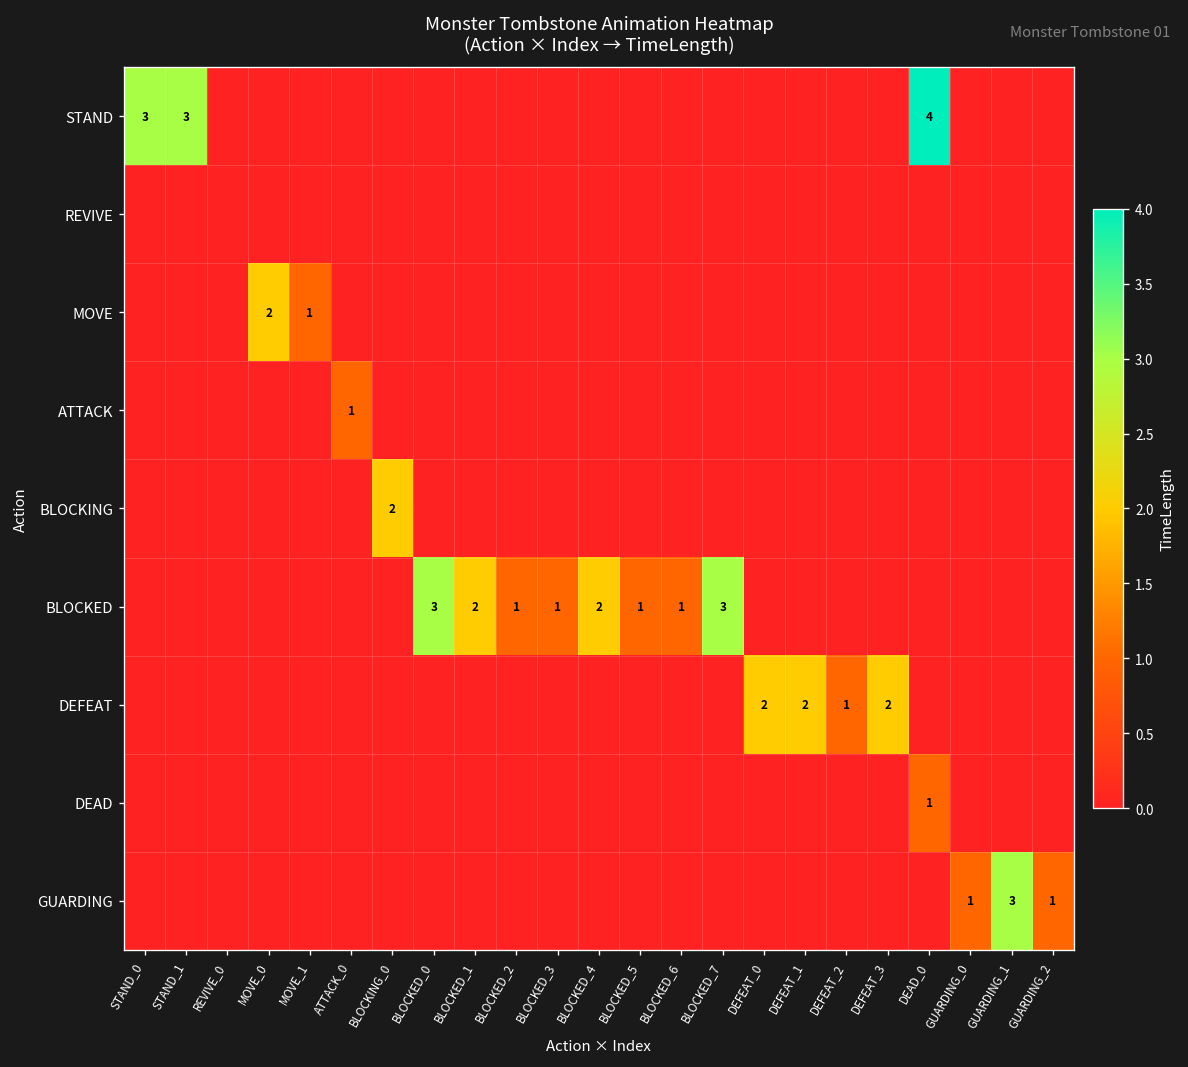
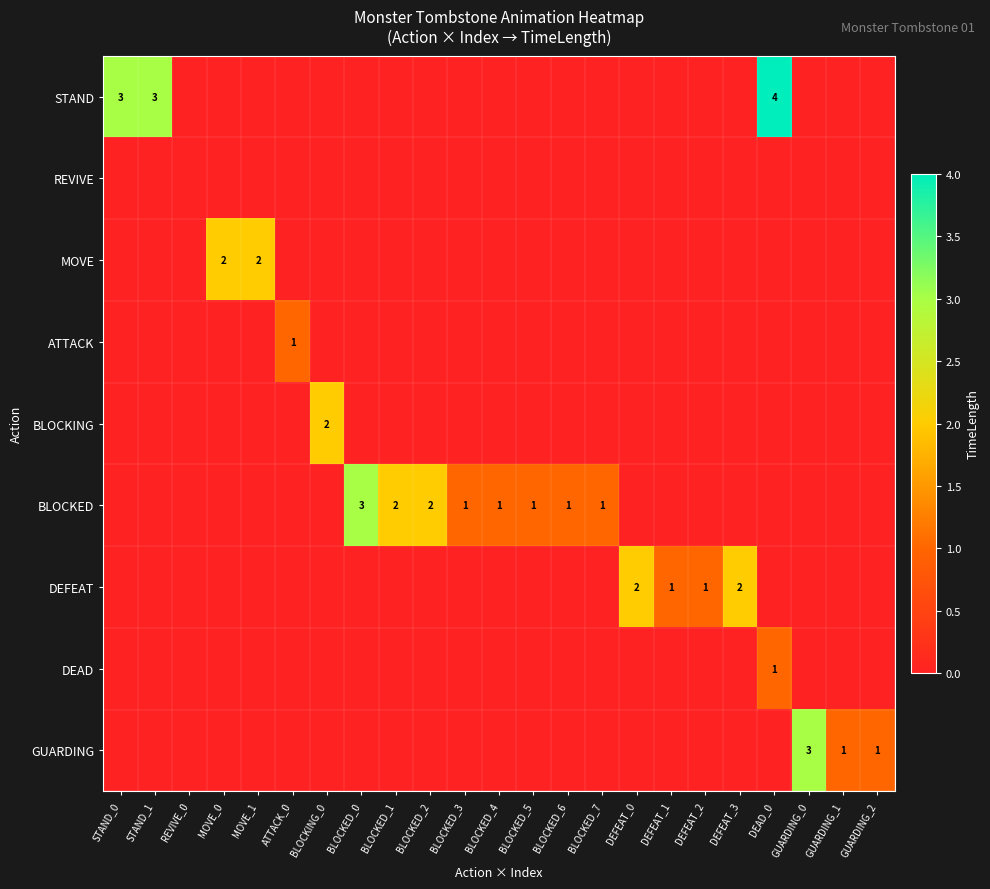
MOVE, MOVE_1: 1 -> 2
BLOCKED, BLOCKED_2: 1 -> 2
BLOCKED, BLOCKED_4: 2 -> 1
BLOCKED, BLOCKED_7: 3 -> 1
DEFEAT, DEFEAT_1: 2 -> 1
GUARDING, GUARDING_0: 1 -> 3
GUARDING, GUARDING_1: 3 -> 1
